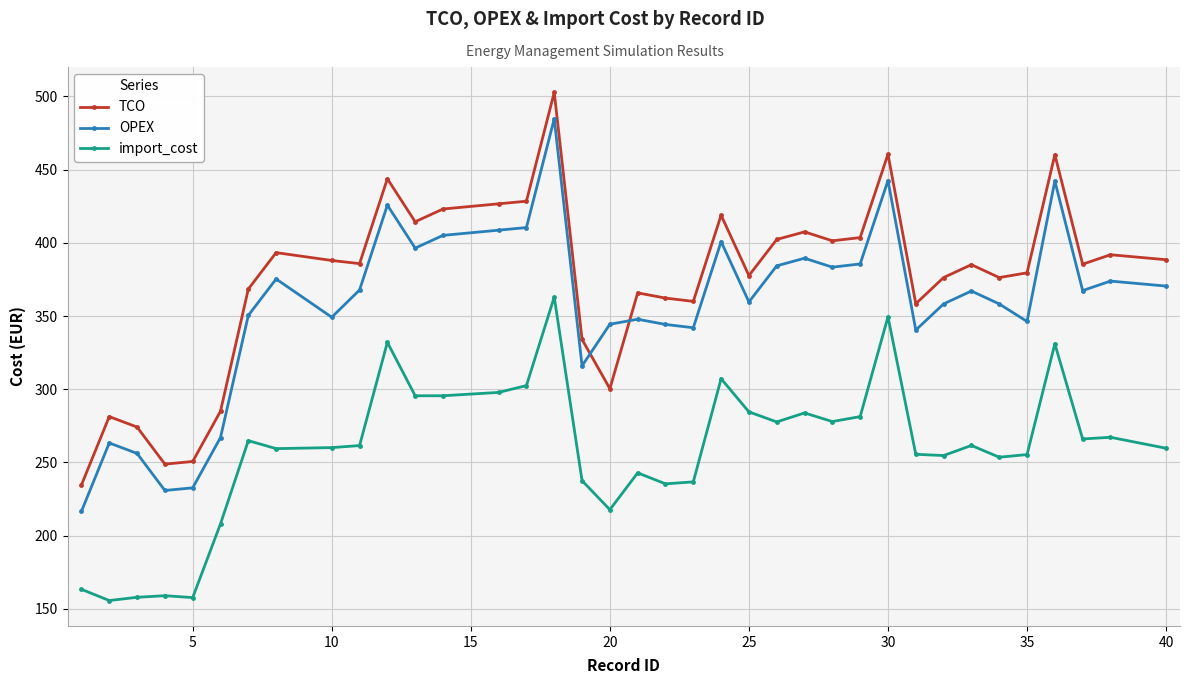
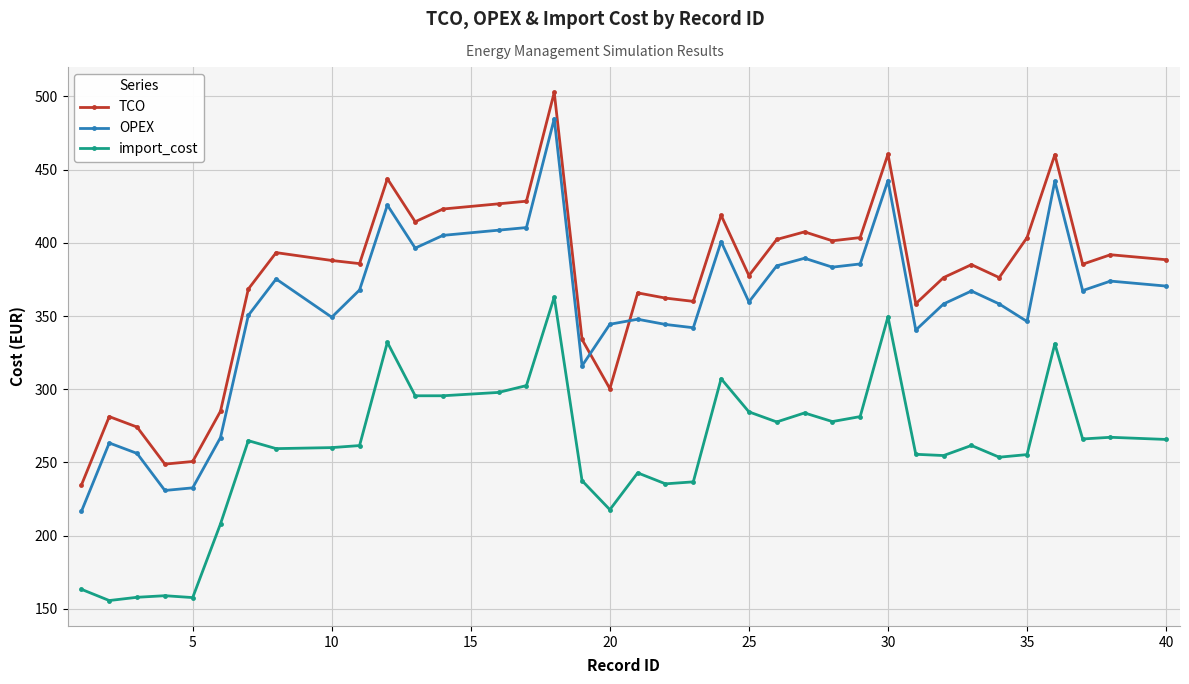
TCO, 35: 379 -> 404
import_cost, 40: 260 -> 266
